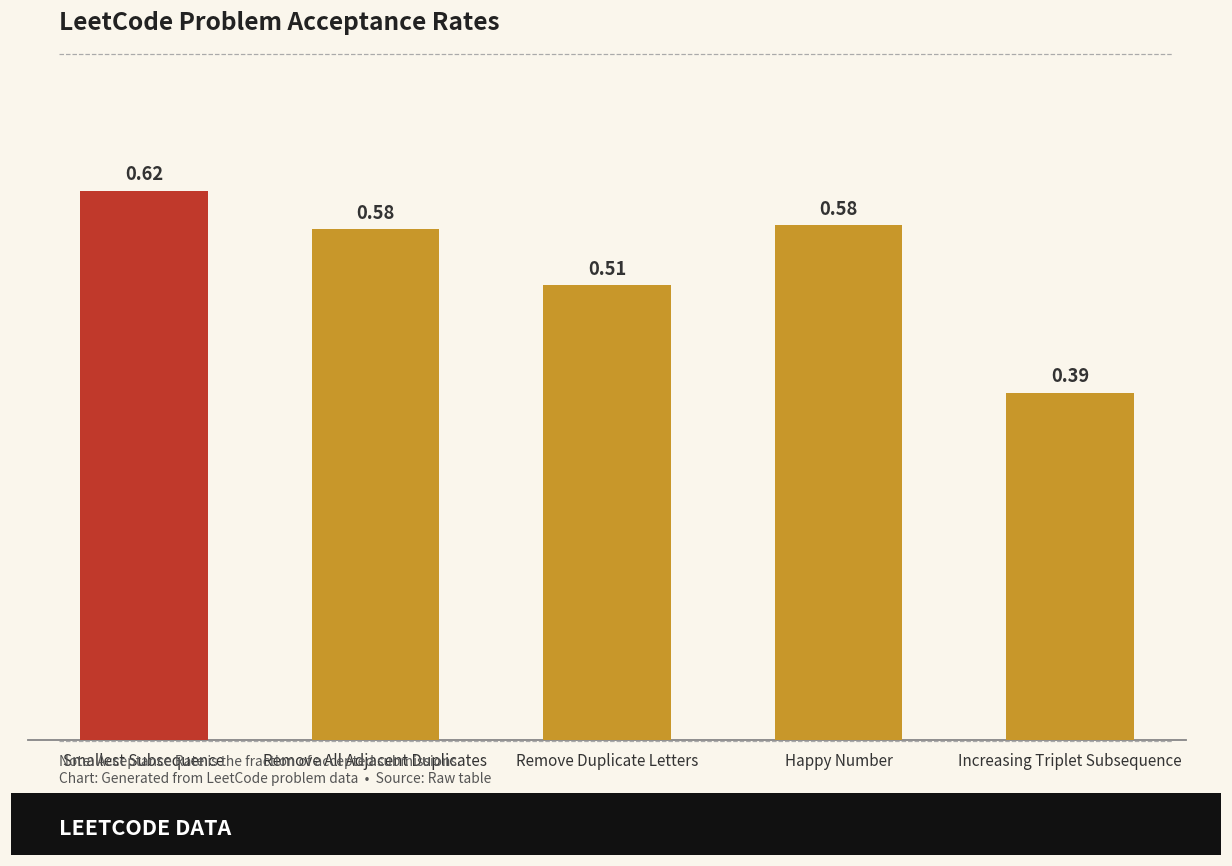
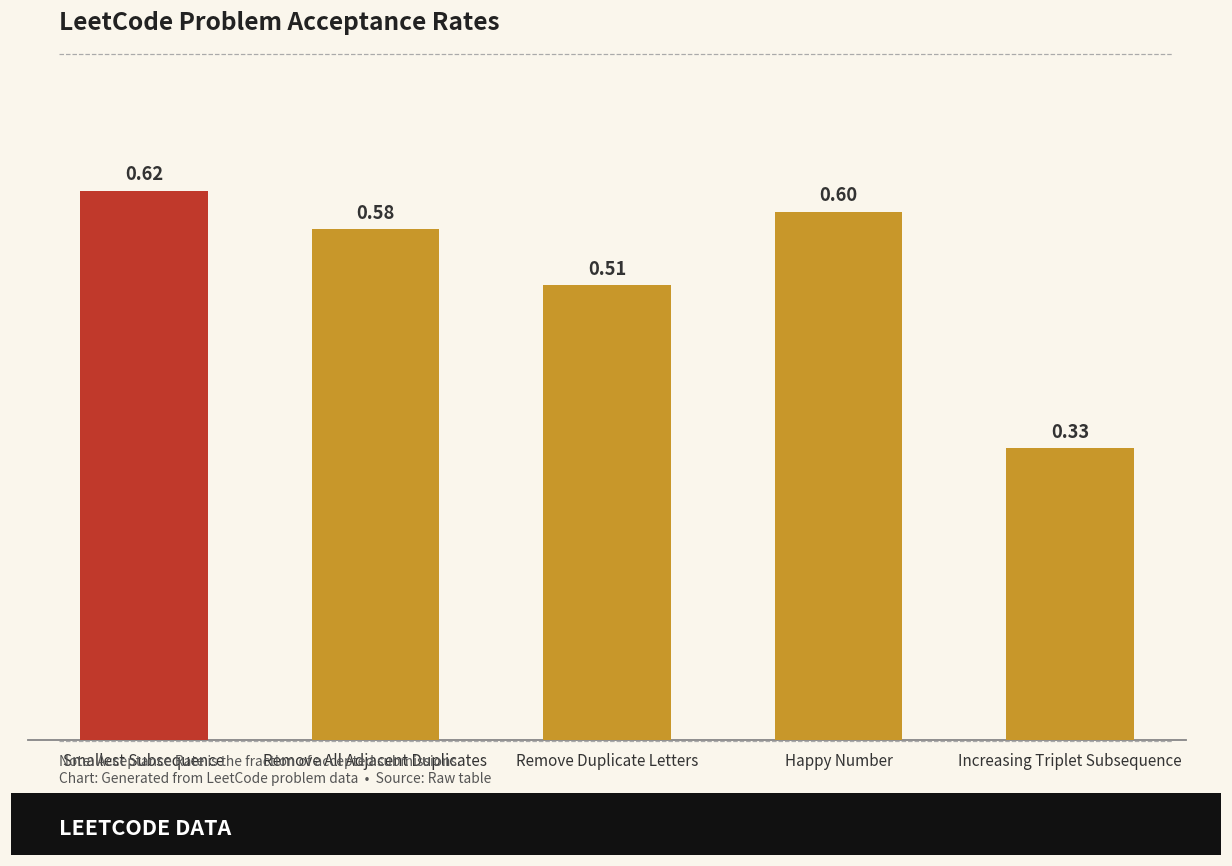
Happy Number: 0.58 -> 0.60
Increasing Triplet Subsequence: 0.39 -> 0.33
